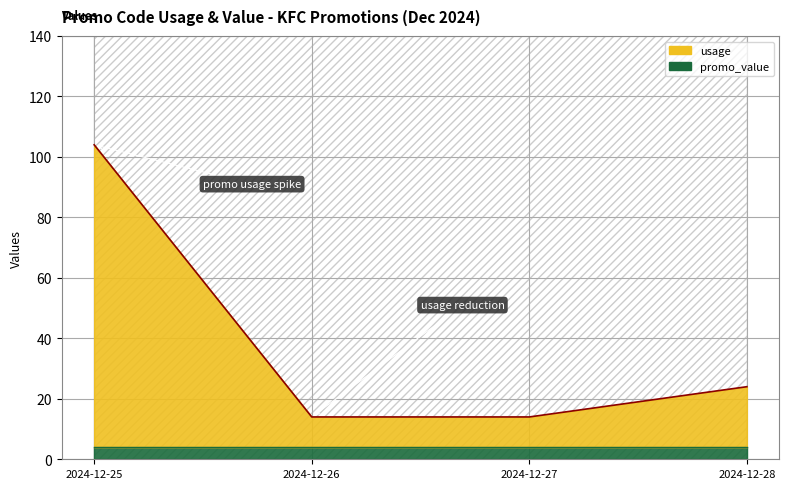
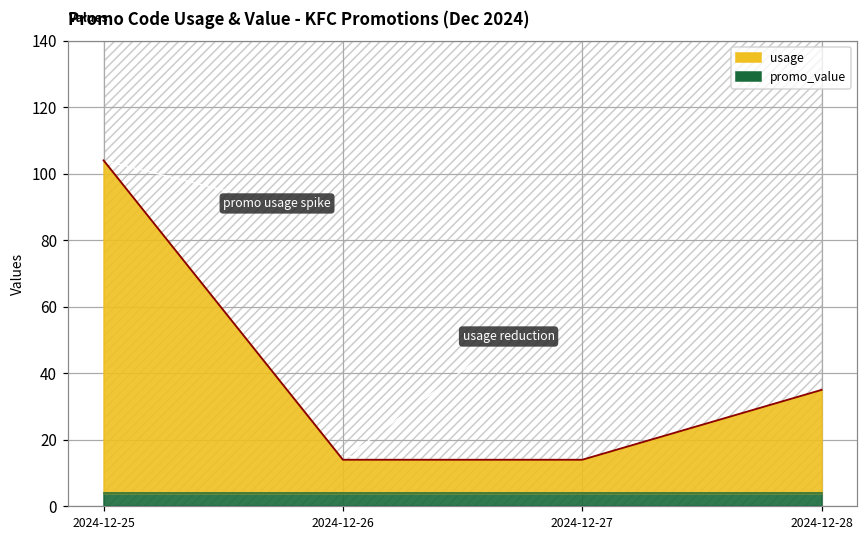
usage, 2024-12-28: 24 -> 35
